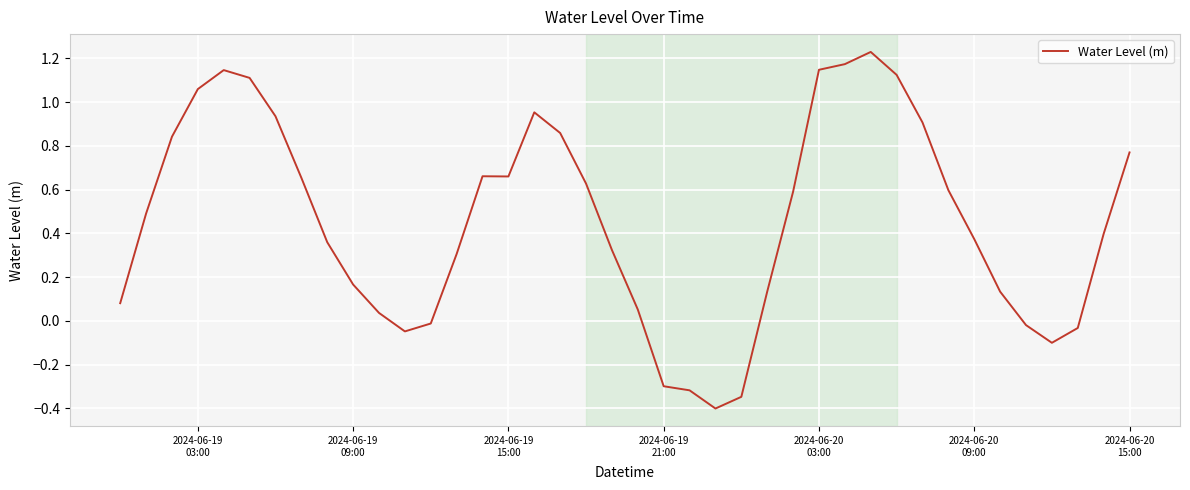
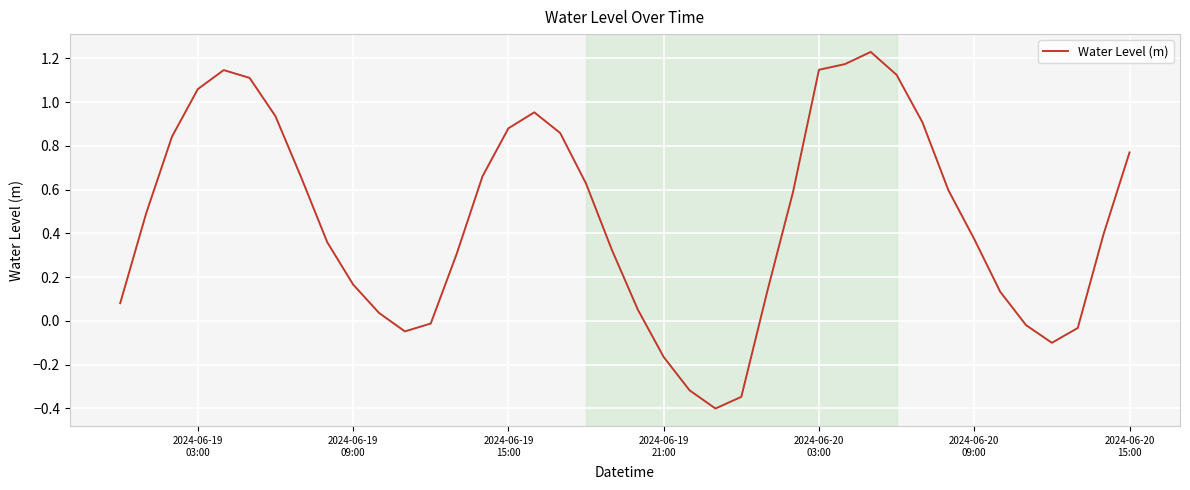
2024-06-19 15:00: 0.66 -> 0.88
2024-06-19 21:00: -0.30 -> -0.17
